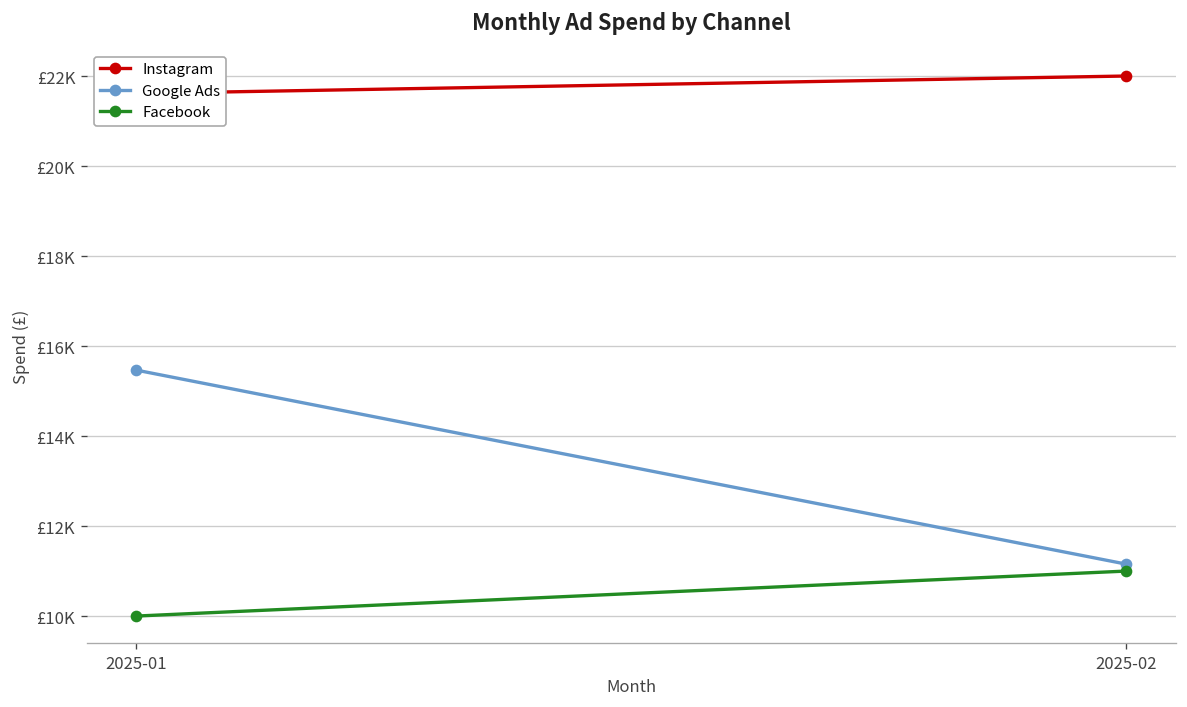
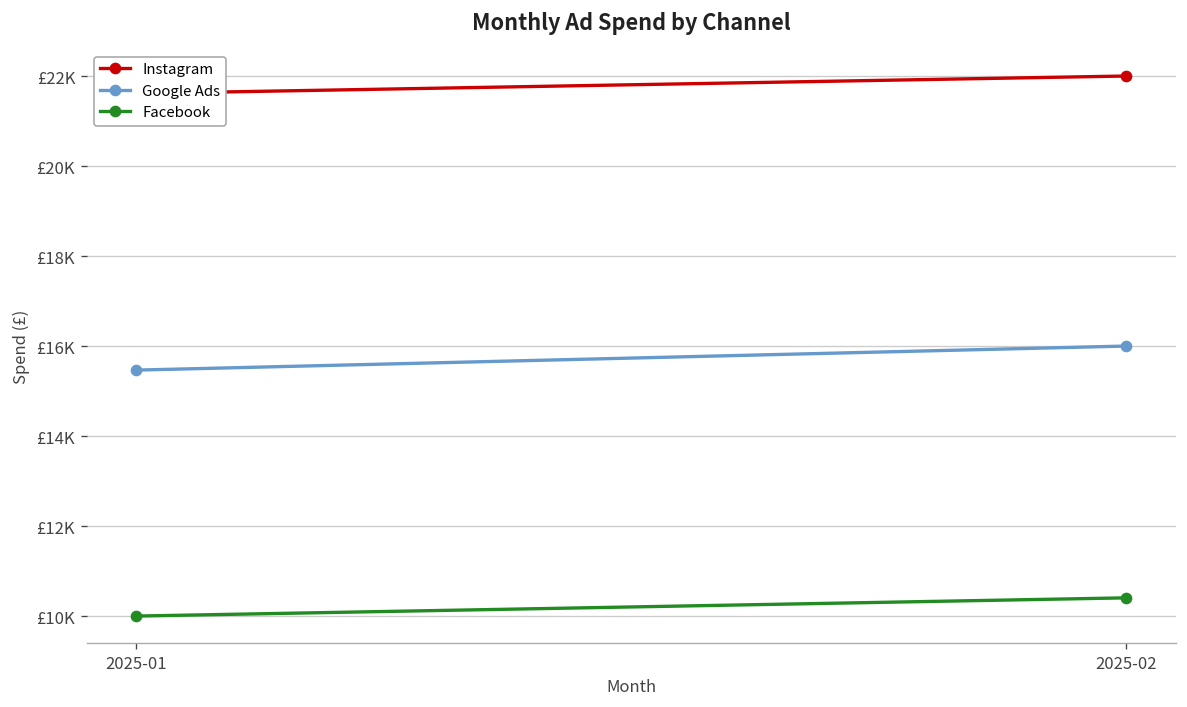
Google Ads, 2025-02: £11200 -> £16000
Facebook, 2025-02: £11000 -> £10400
